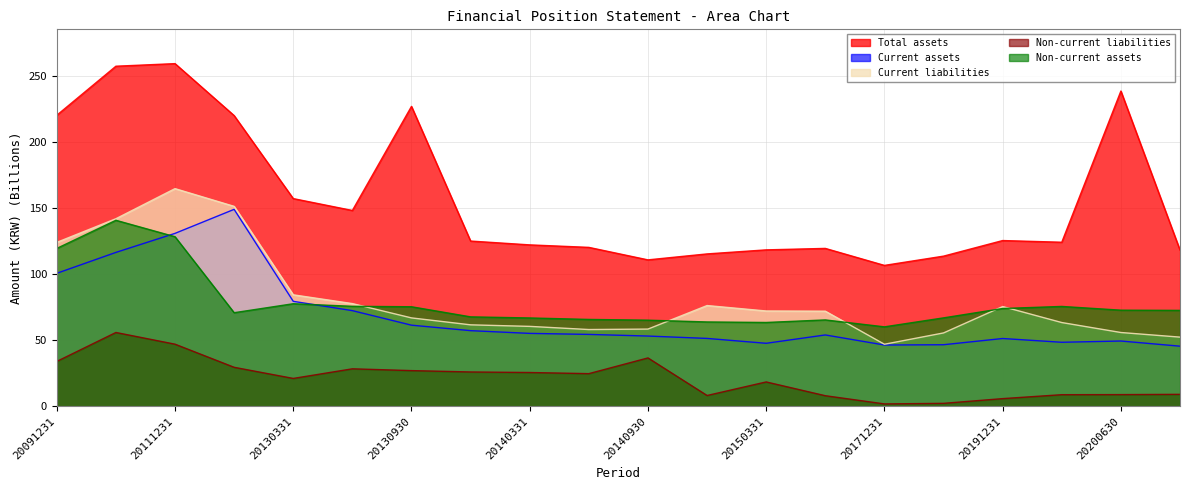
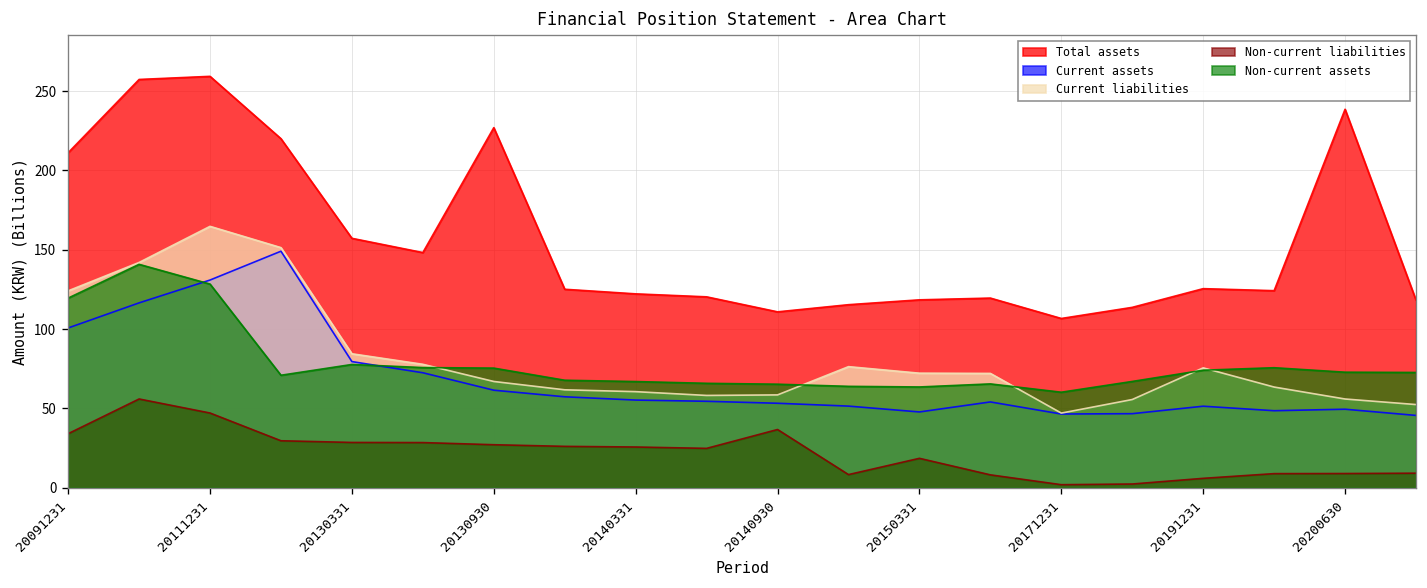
Total assets, 20091231: 220 -> 211
Non-current liabilities, 20130331: 21 -> 29
